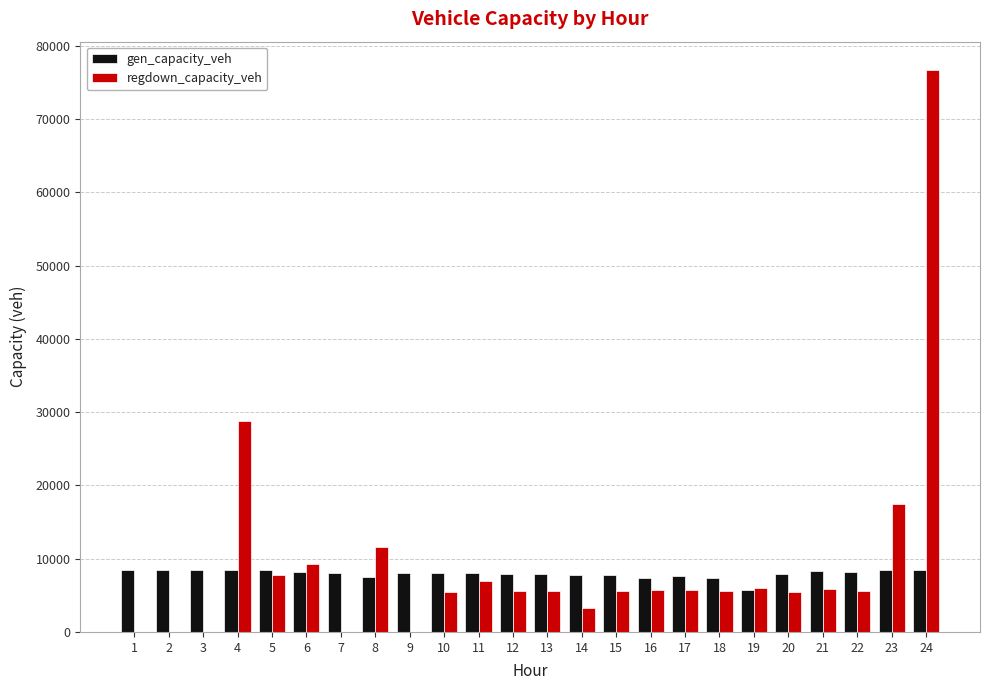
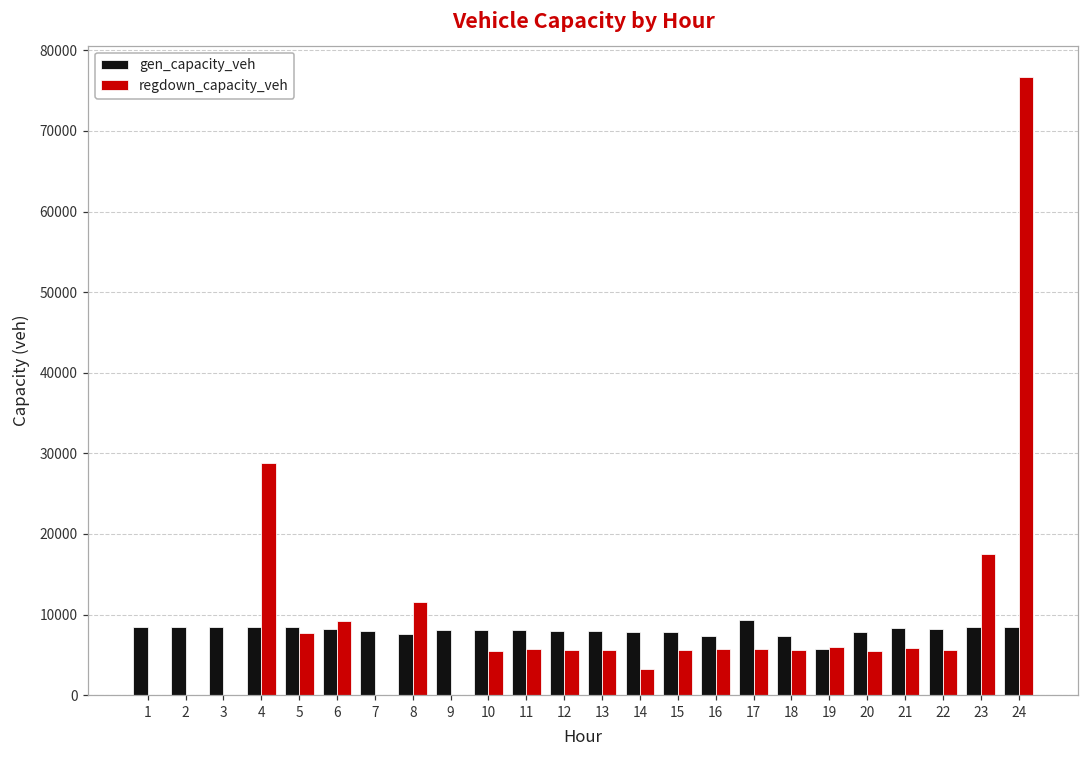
regdown_capacity_veh, 11: 7000 -> 6000
gen_capacity_veh, 17: 8000 -> 9000
